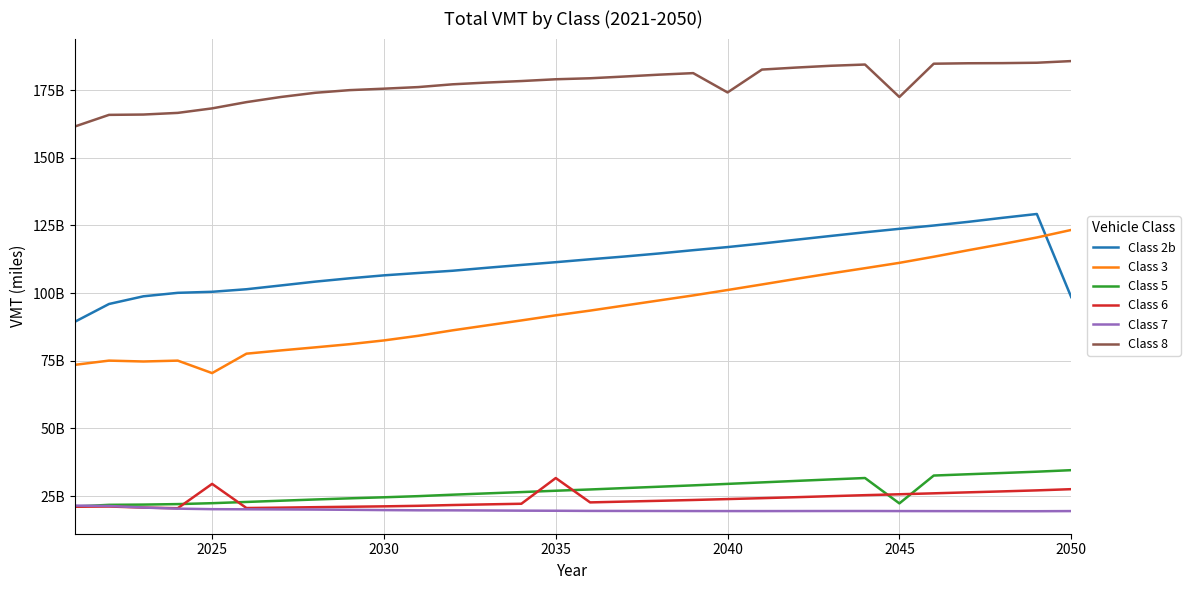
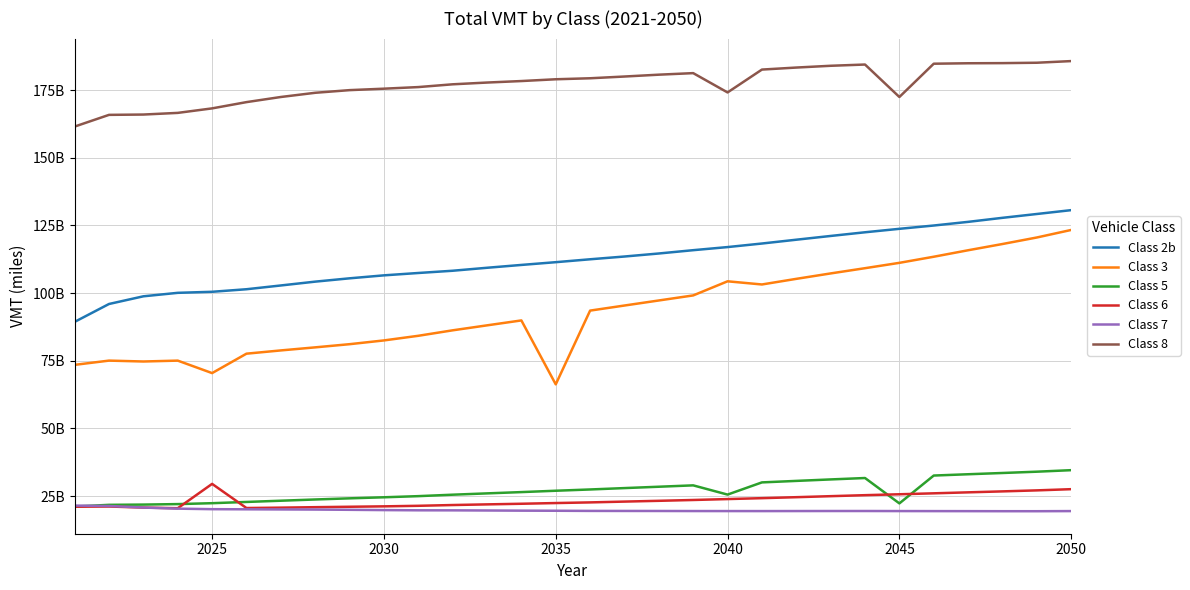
Class 3, 2035: 92000000000 -> 66000000000
Class 6, 2035: 32000000000 -> 22000000000
Class 3, 2040: 101000000000 -> 104000000000
Class 5, 2040: 30000000000 -> 26000000000
Class 2b, 2050: 99000000000 -> 131000000000
